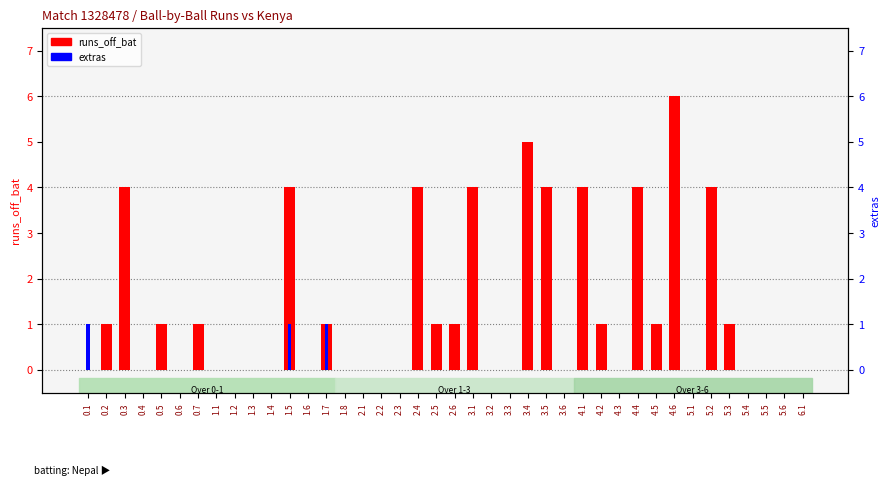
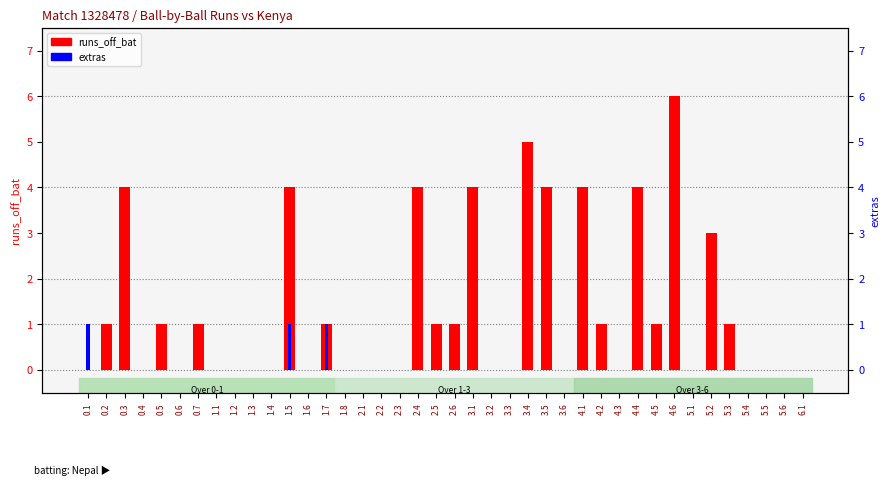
runs_off_bat, 5.2: 4 -> 3
